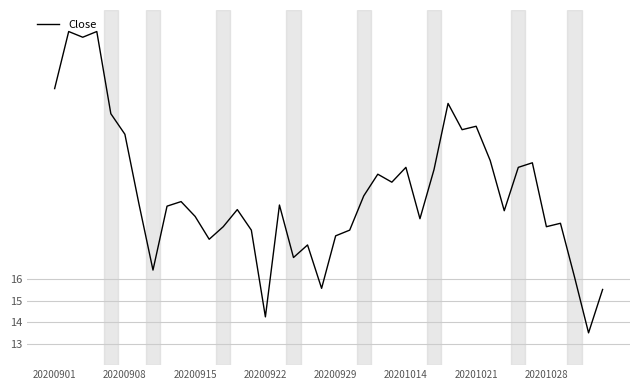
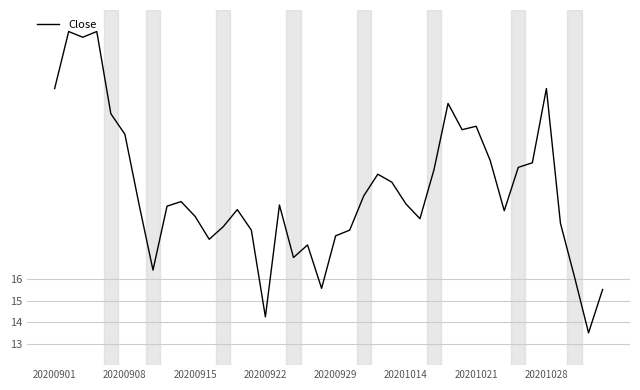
20201014: 21.2 -> 19.5
20201028: 18.4 -> 24.8
